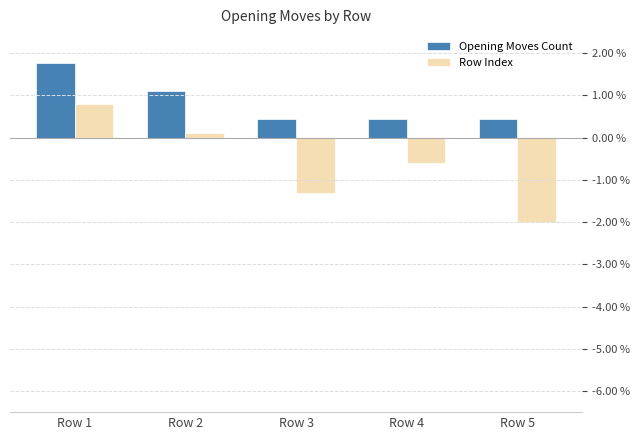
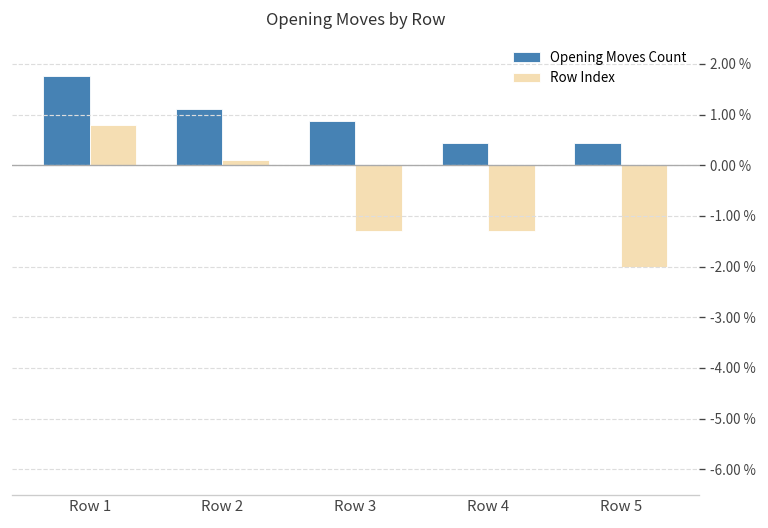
Opening Moves Count, Row 3: 0.4 % -> 0.9 %
Row Index, Row 4: -0.6 % -> -1.3 %
